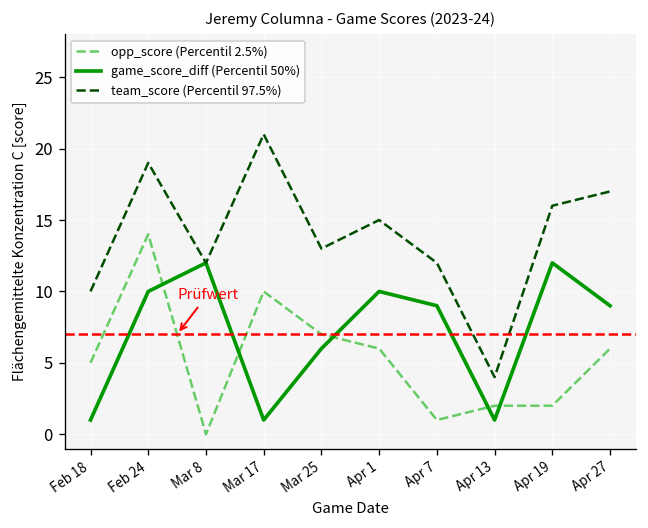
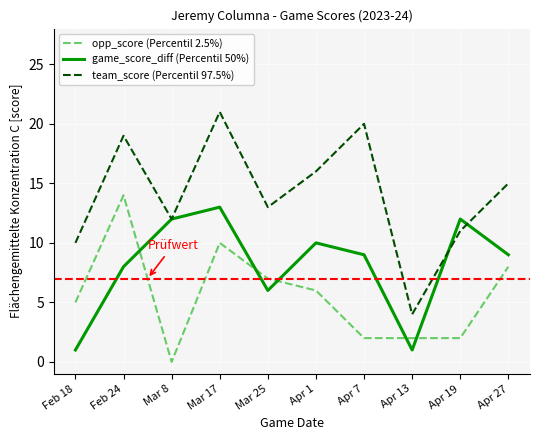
game_score_diff (Percentil 50%), Feb 24: 10 -> 8
game_score_diff (Percentil 50%), Mar 17: 1 -> 13
team_score (Percentil 97.5%), Apr 1: 15 -> 16
opp_score (Percentil 2.5%), Apr 7: 1 -> 2
team_score (Percentil 97.5%), Apr 7: 12 -> 20
team_score (Percentil 97.5%), Apr 19: 16 -> 11
opp_score (Percentil 2.5%), Apr 27: 6 -> 8
team_score (Percentil 97.5%), Apr 27: 17 -> 15
